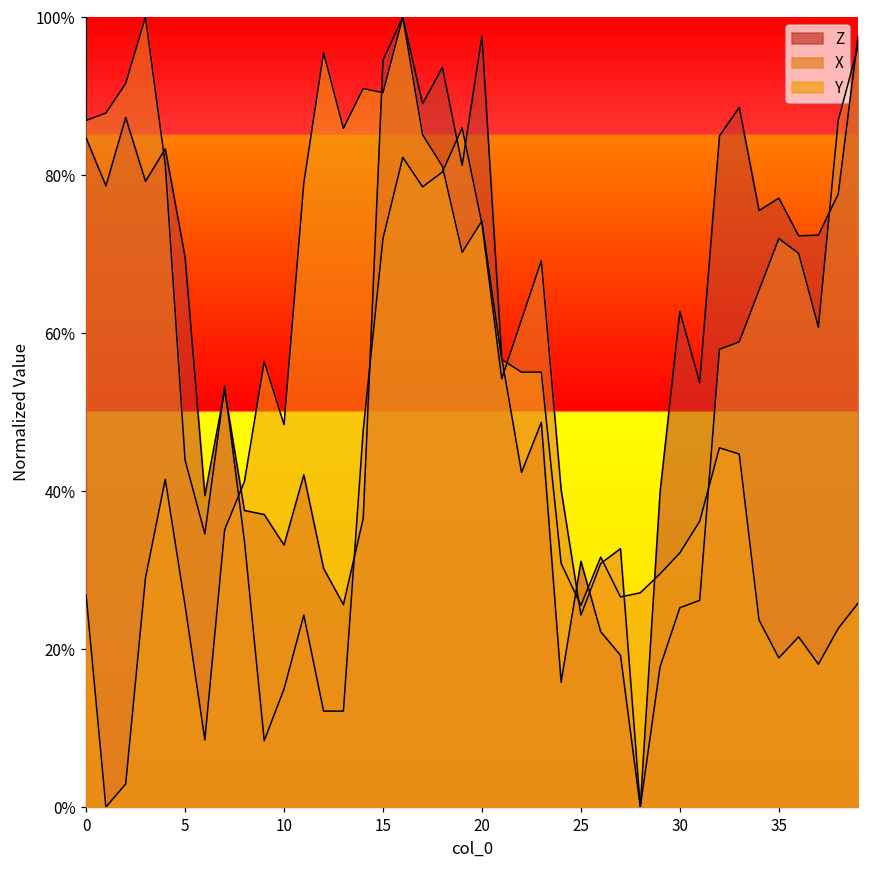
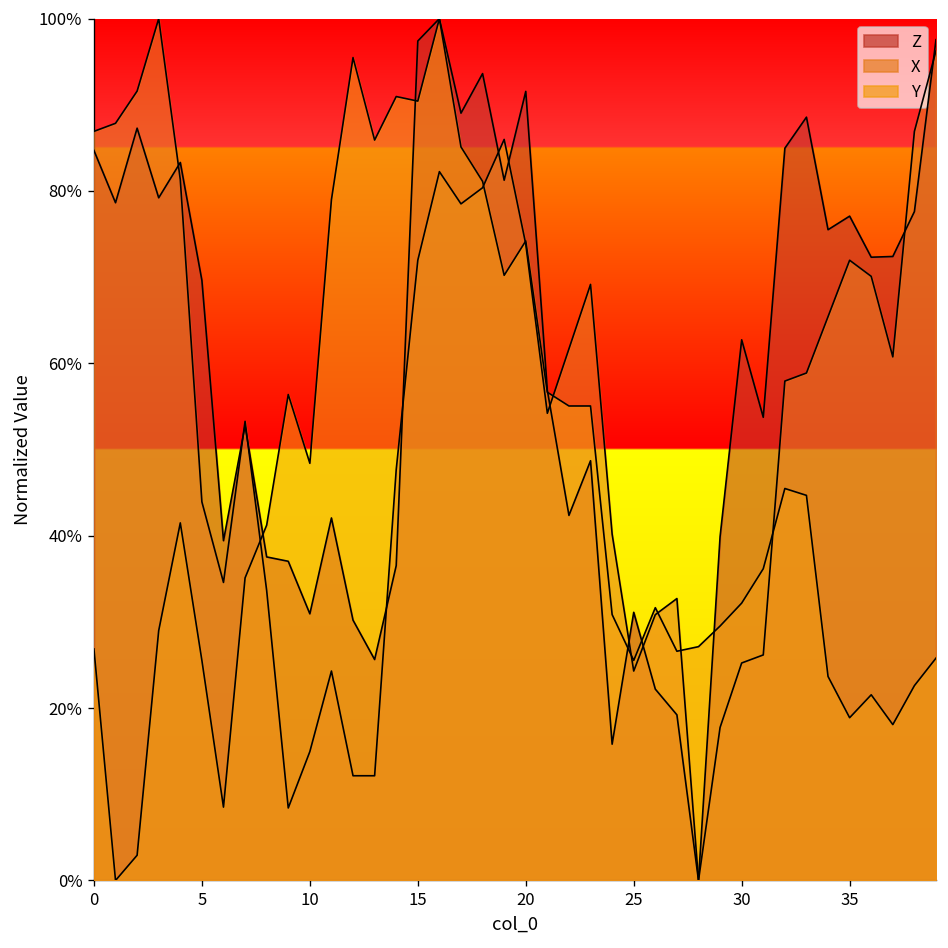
Z, 10: 33% -> 31%
Z, 15: 95% -> 97%
Z, 20: 98% -> 92%
